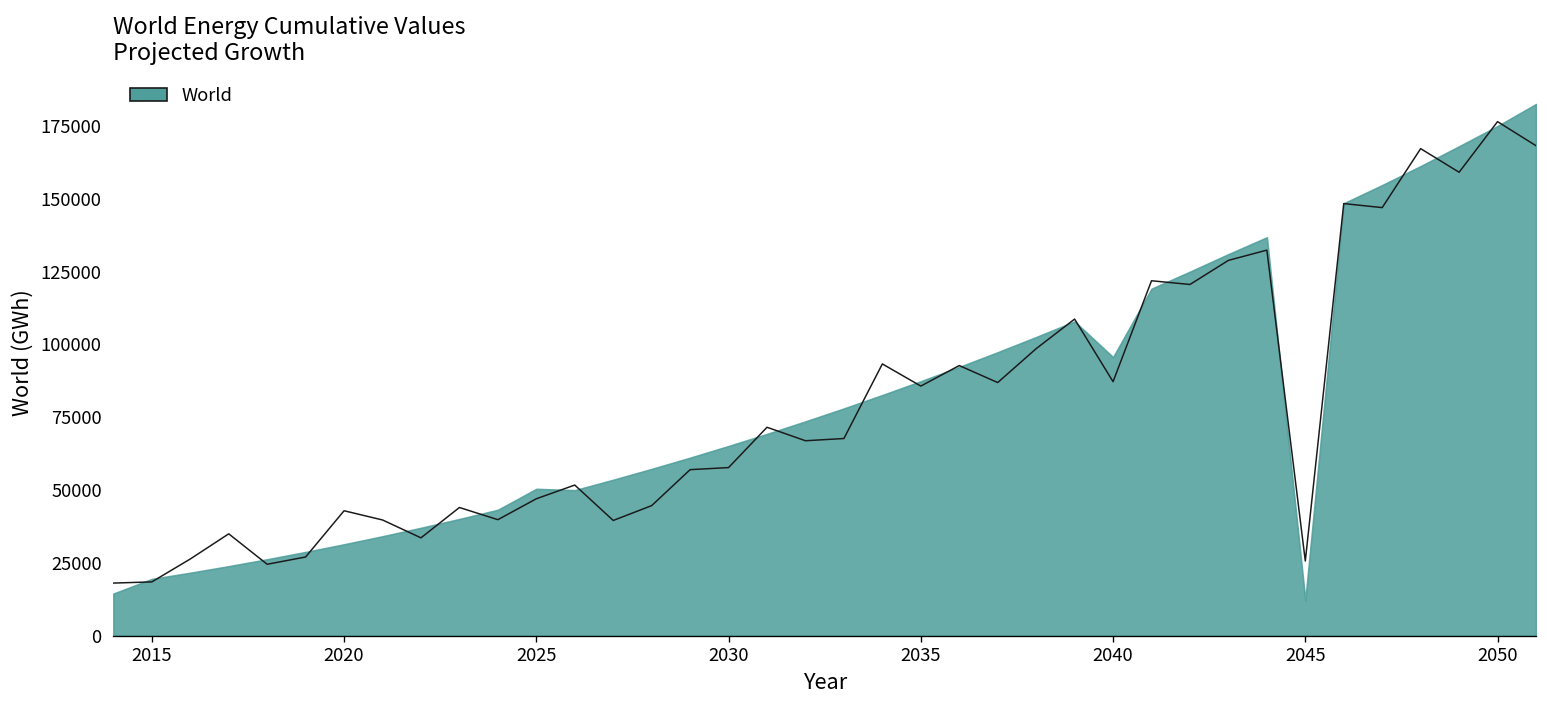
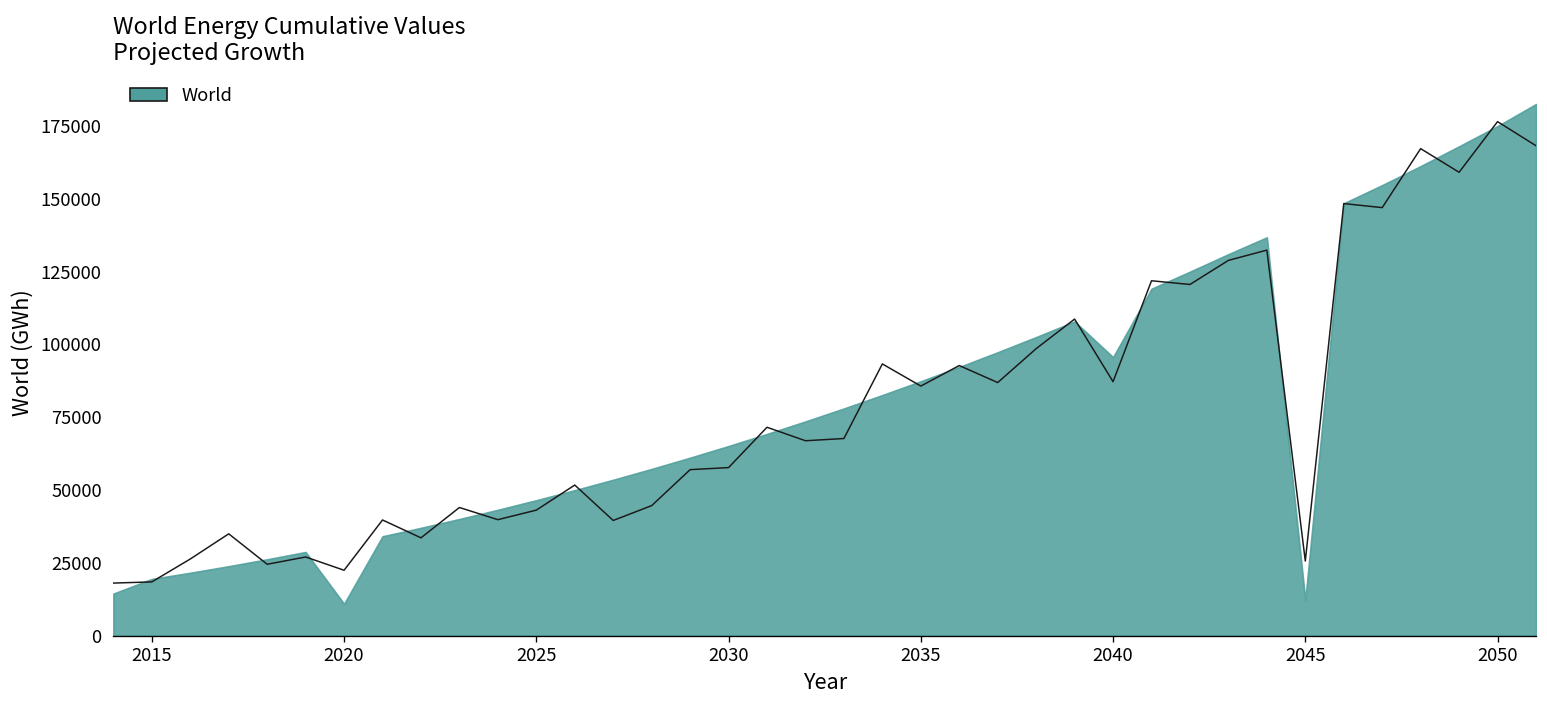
World, 2020: 31000 -> 11000
World, 2025: 50000 -> 47000
